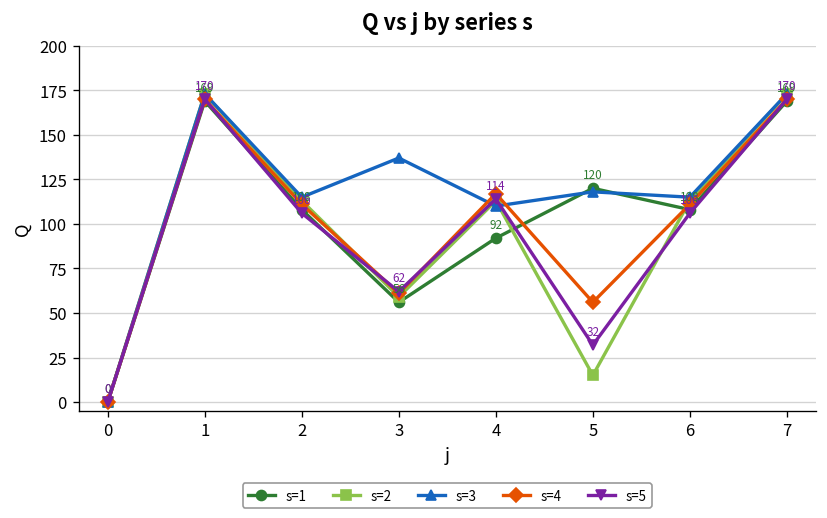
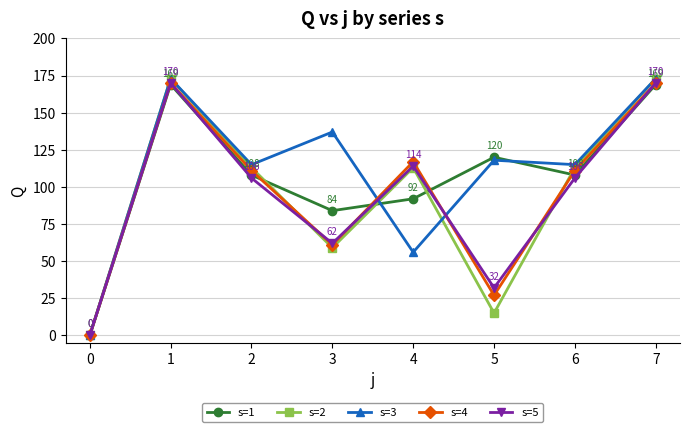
s=1, 3: 56 -> 84
s=3, 4: 110 -> 56
s=4, 5: 56 -> 27
